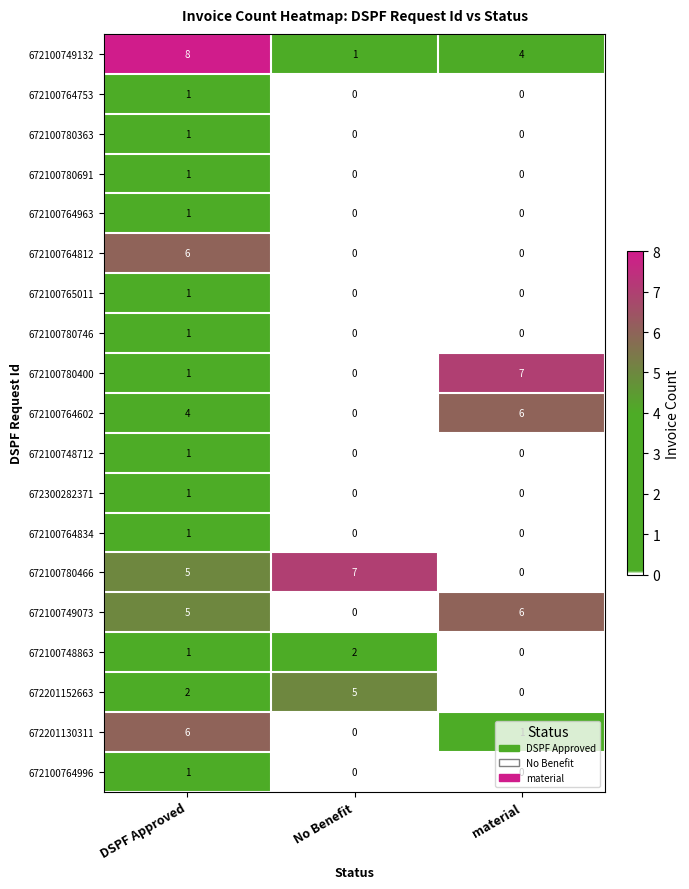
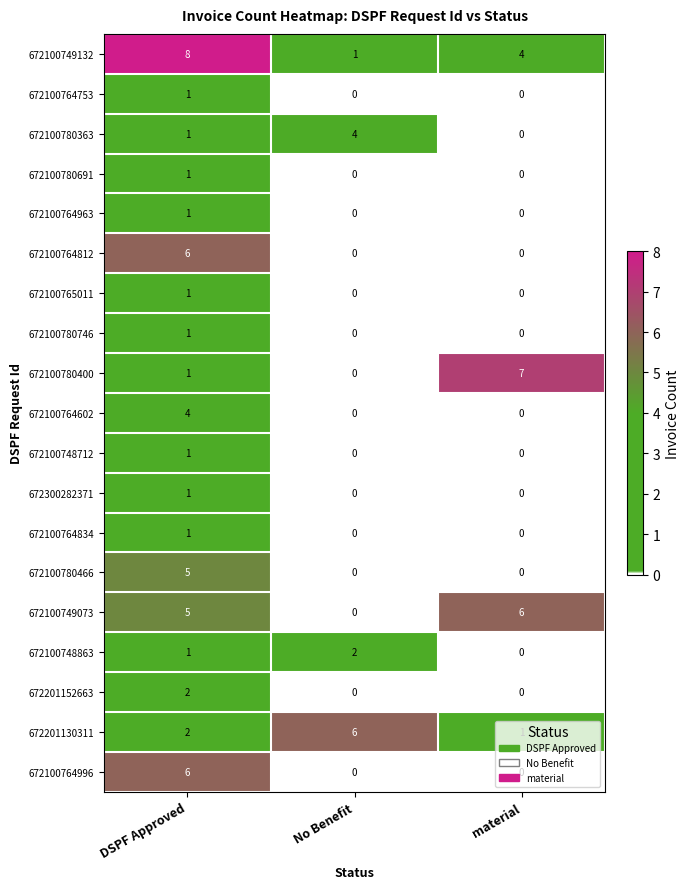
672100780363, No Benefit: 0 -> 4
672100764602, material: 6 -> 0
672100780466, No Benefit: 7 -> 0
672201152663, No Benefit: 5 -> 0
672201130311, DSPF Approved: 6 -> 2
672201130311, No Benefit: 0 -> 6
672100764996, DSPF Approved: 1 -> 6
